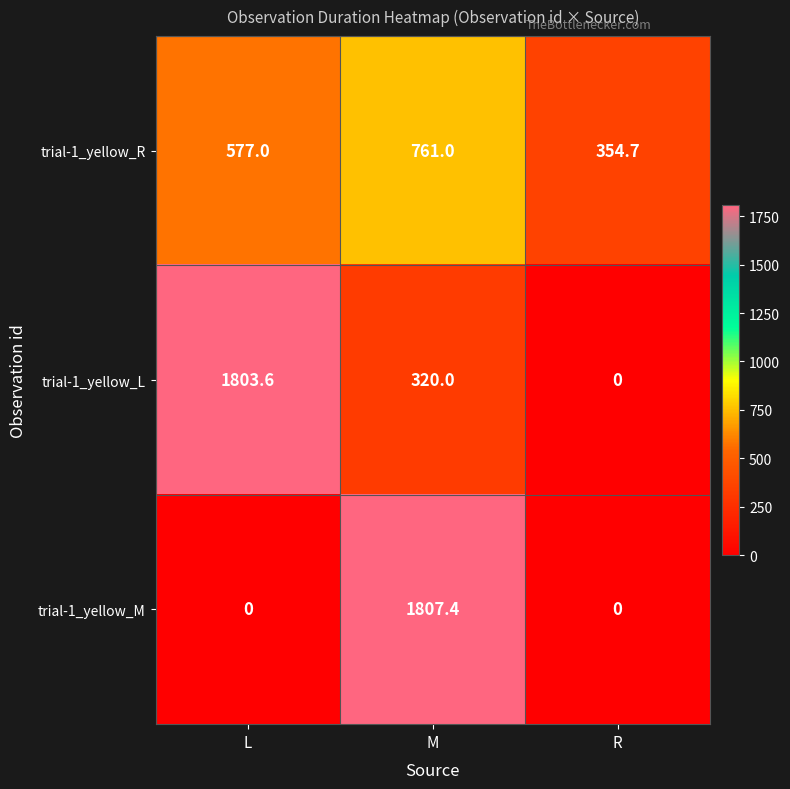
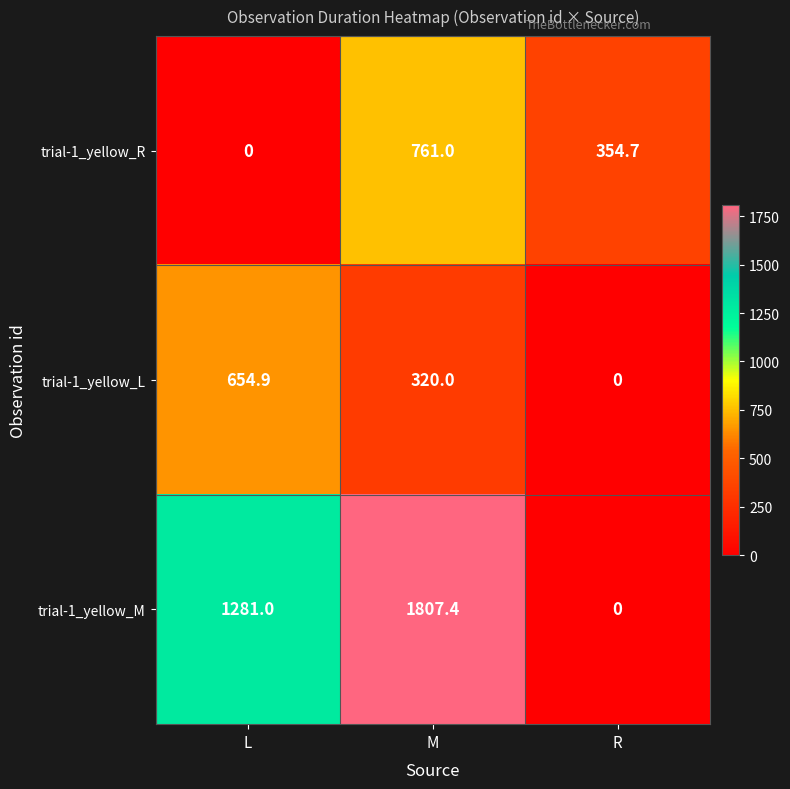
trial-1_yellow_R, L: 577.0 -> 0
trial-1_yellow_L, L: 1803.6 -> 654.9
trial-1_yellow_M, L: 0 -> 1281.0
